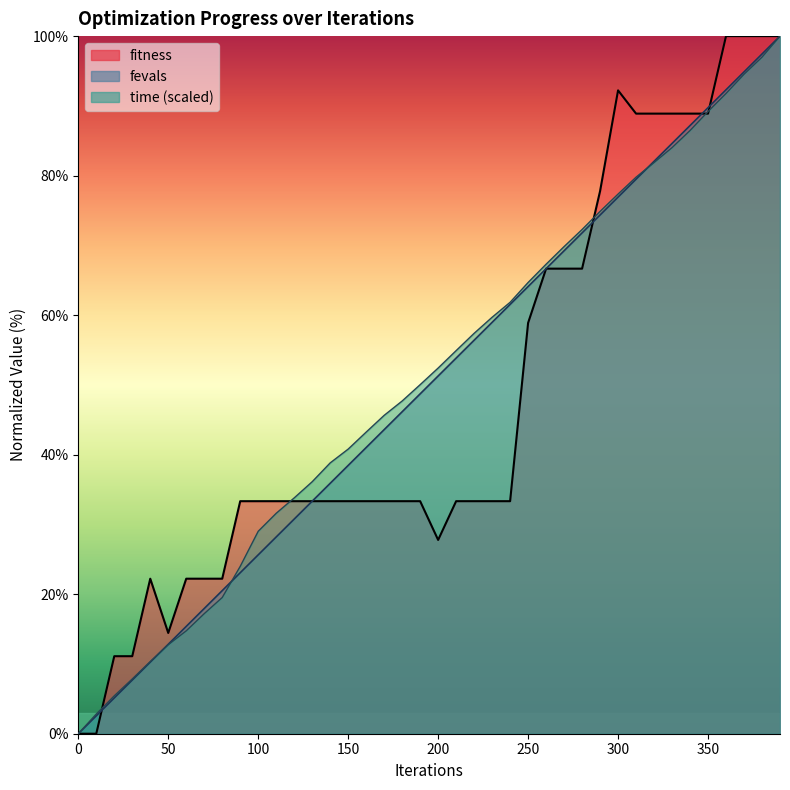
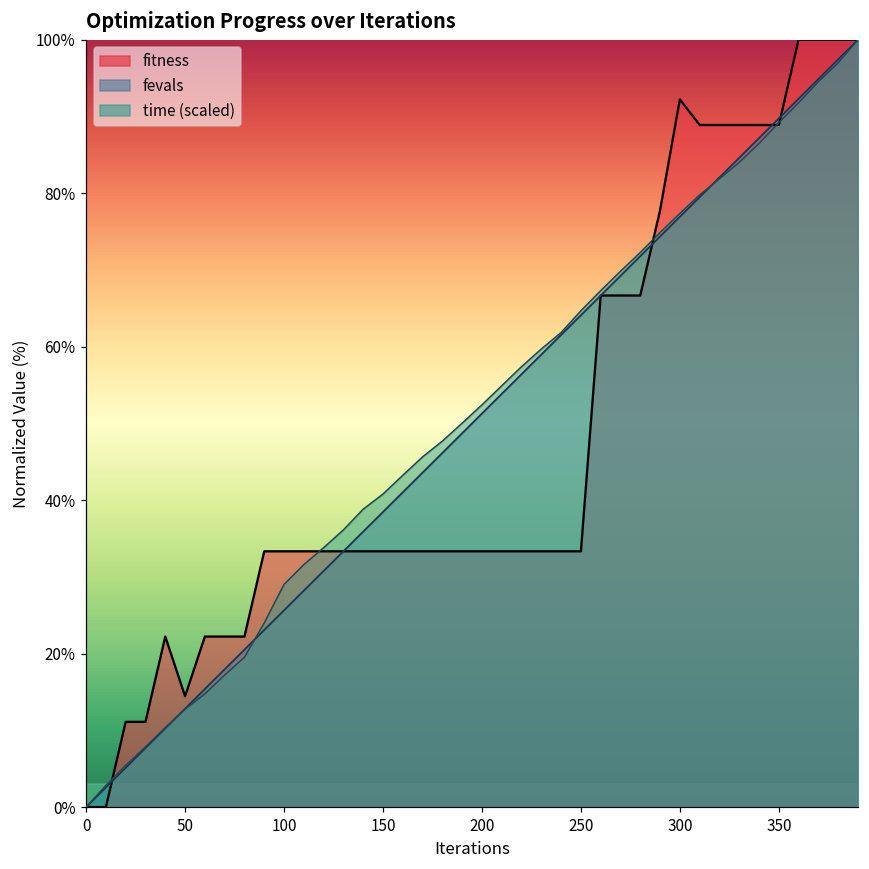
fitness, 200: 28% -> 33%
fitness, 250: 59% -> 33%
